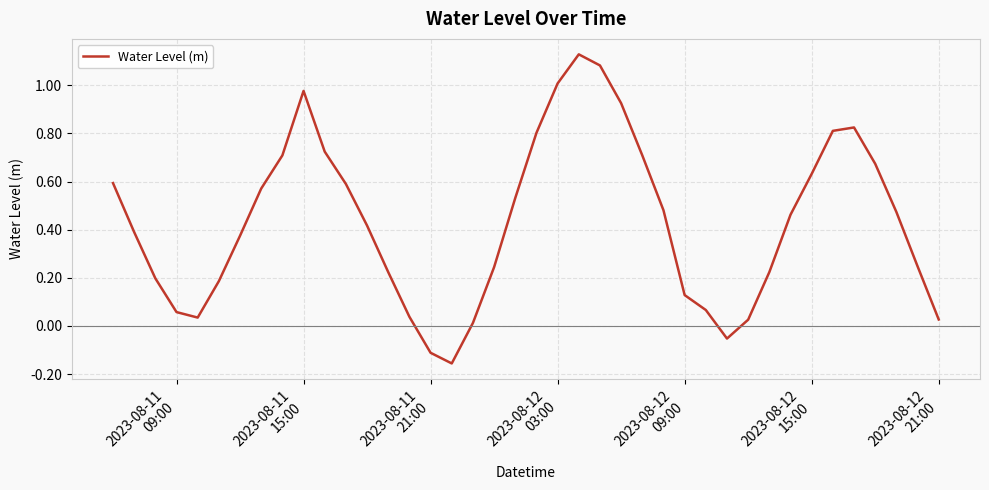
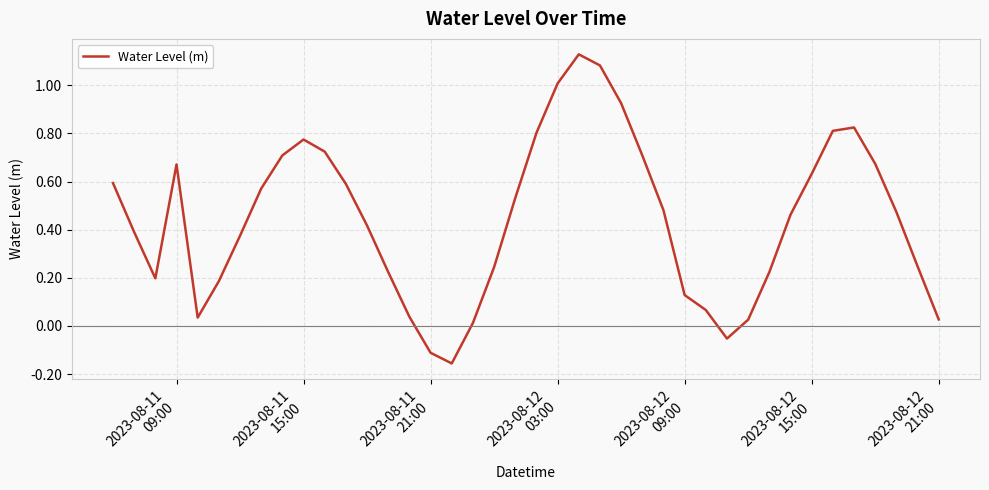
2023-08-11 09:00: 0.06 -> 0.67
2023-08-11 15:00: 0.98 -> 0.77
